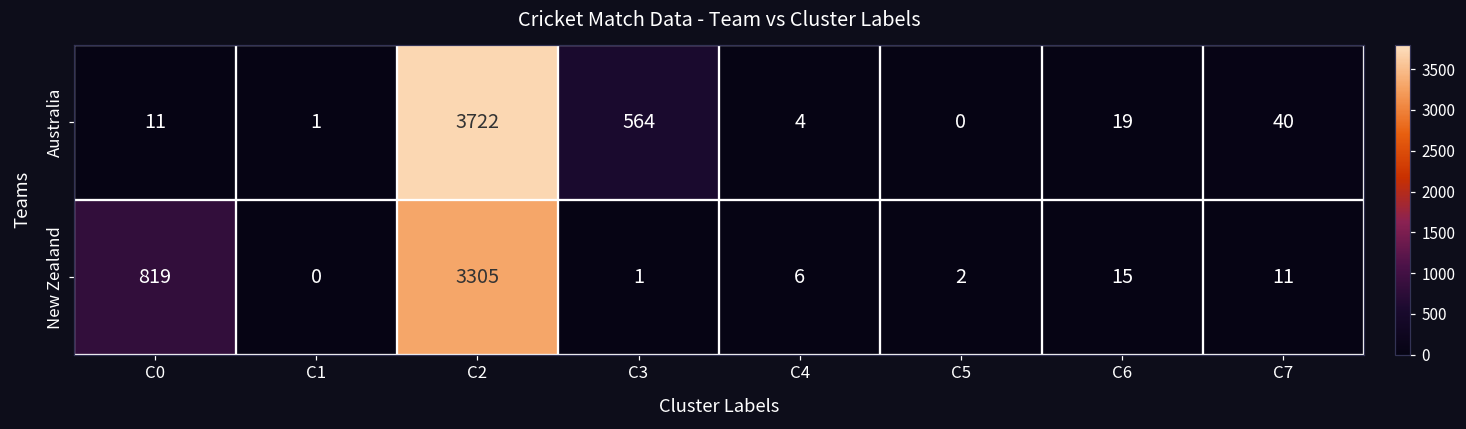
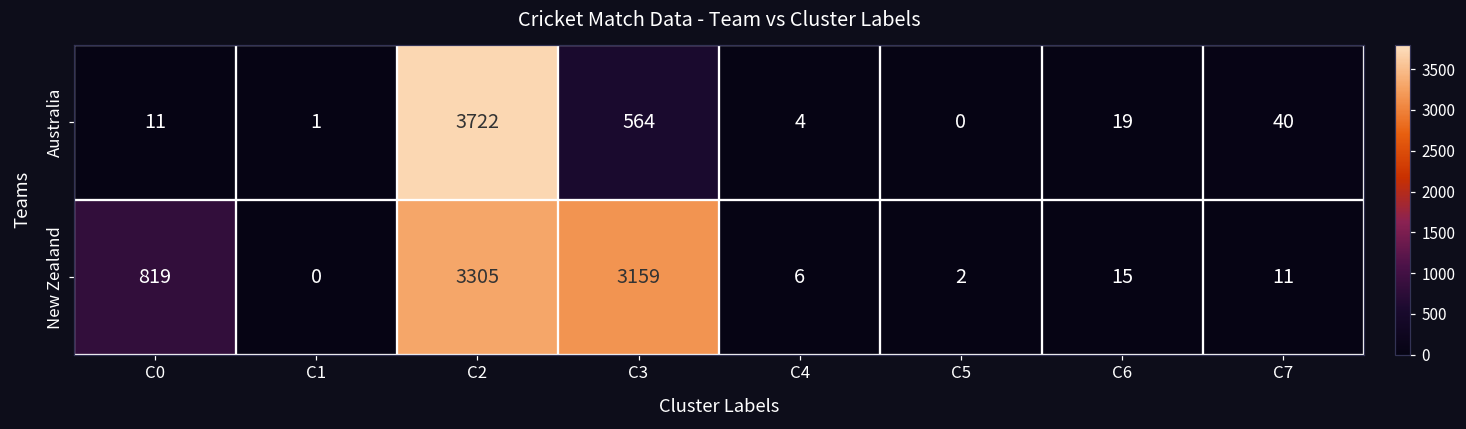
New Zealand, C3: 1 -> 3159
